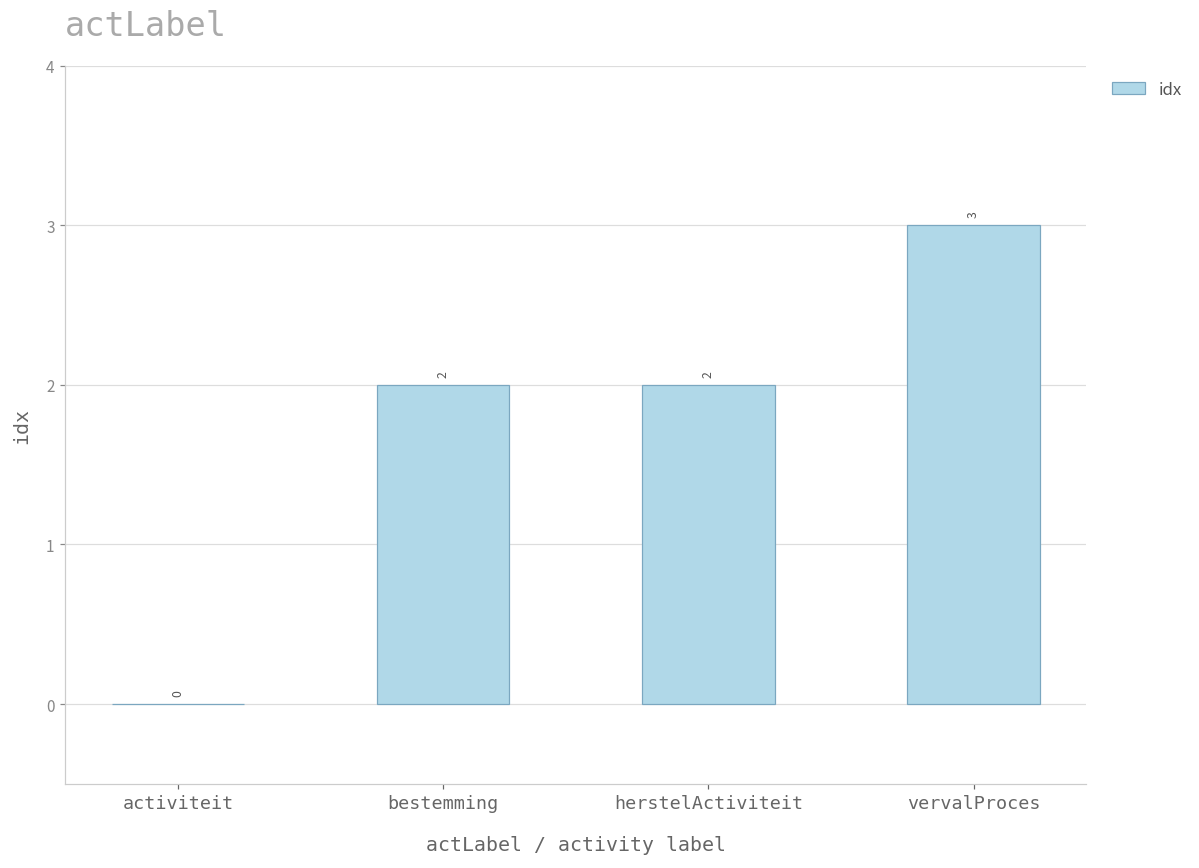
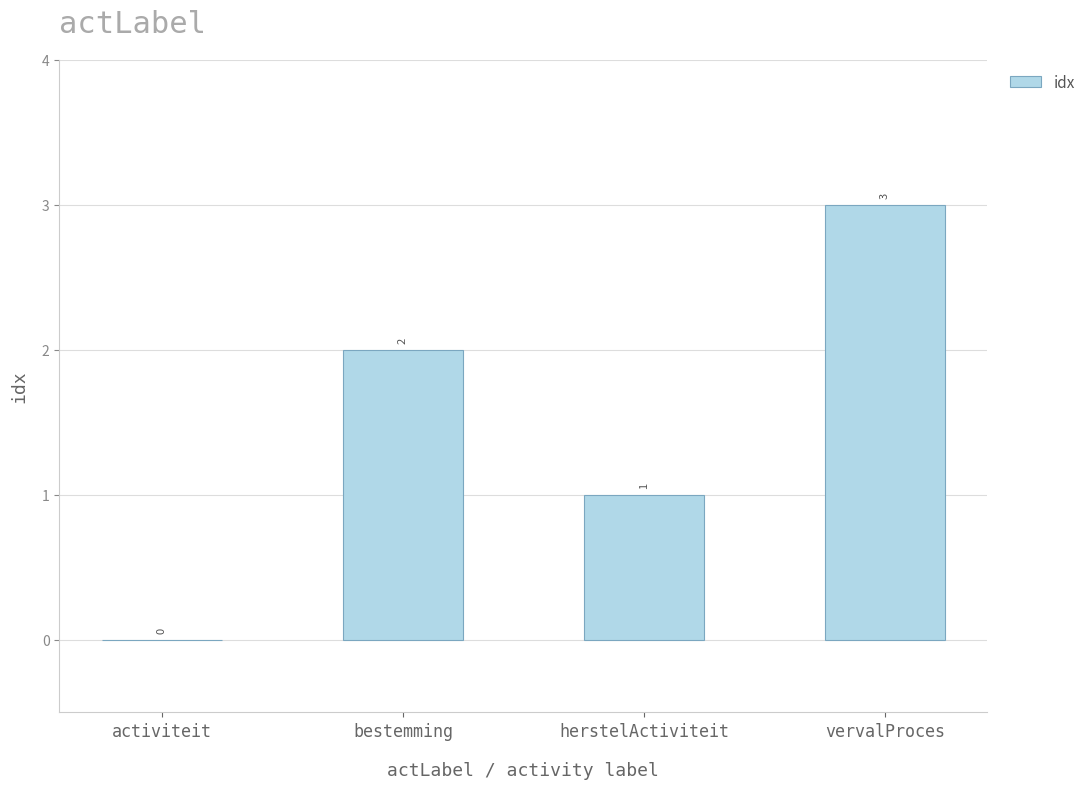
herstelActiviteit: 2 -> 1
